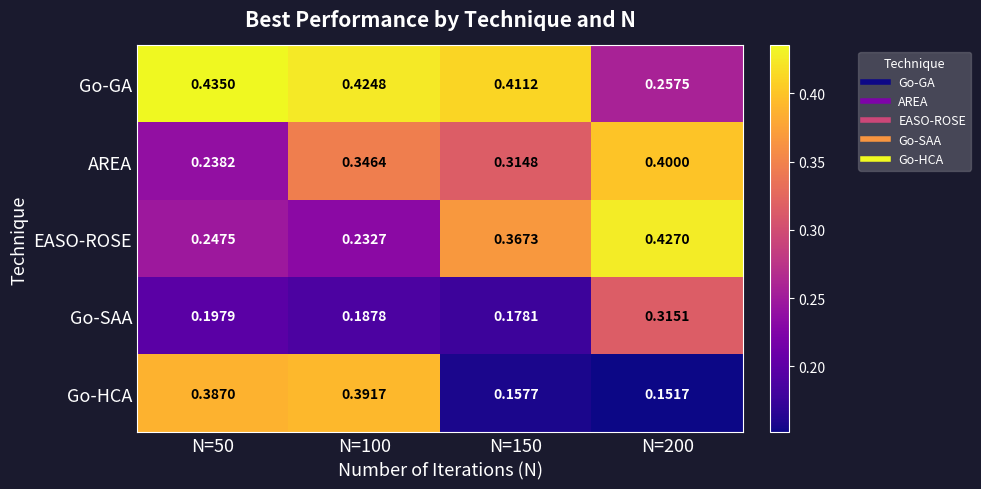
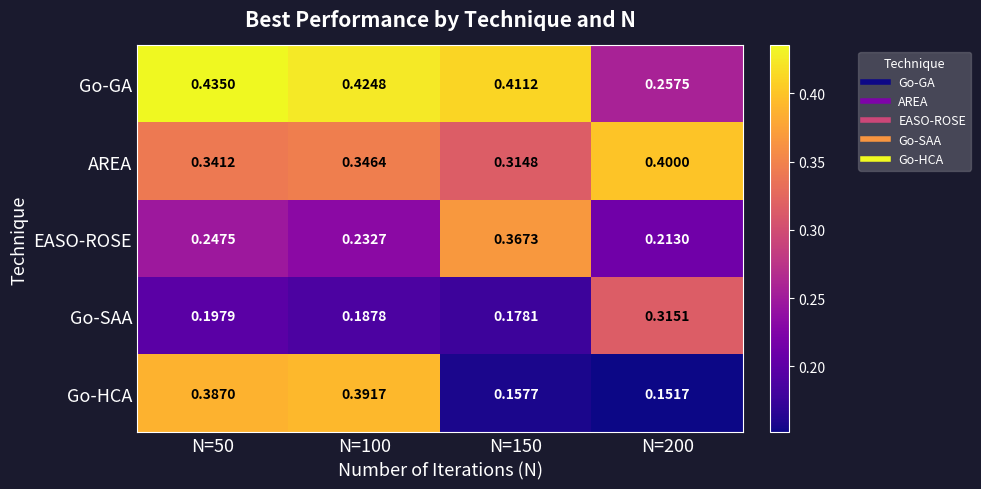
AREA, N=50: 0.2382 -> 0.3412
EASO-ROSE, N=200: 0.4270 -> 0.2130
